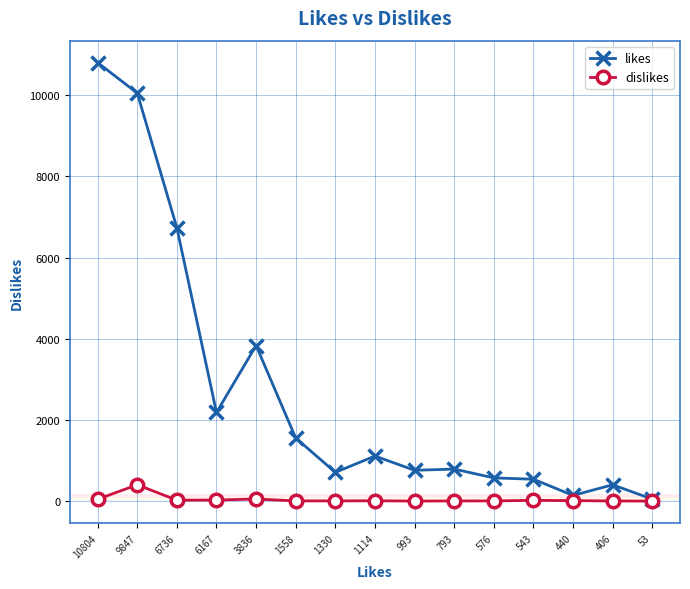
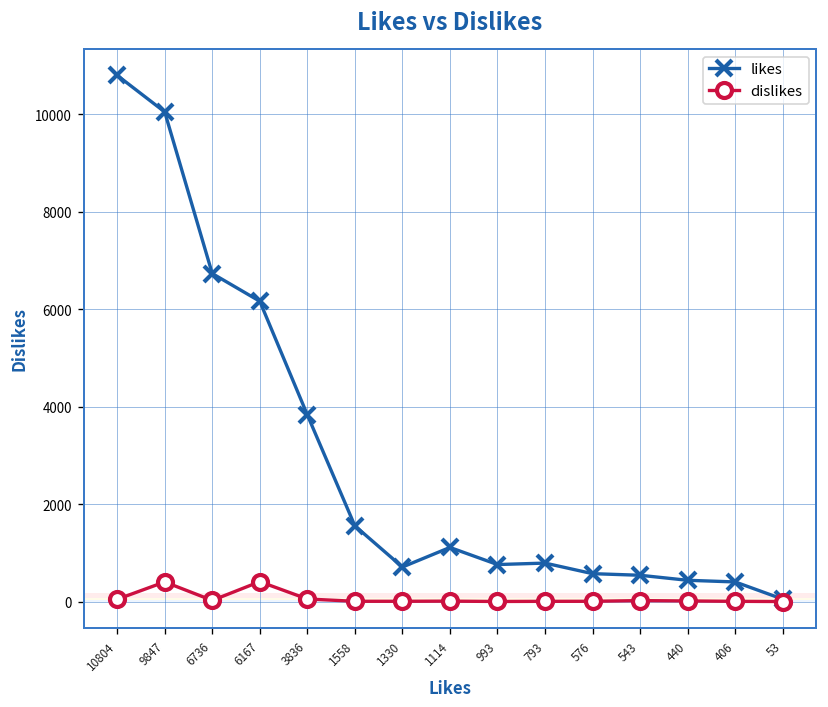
likes, 6167: 2200 -> 6200
dislikes, 6167: 0 -> 400
likes, 440: 100 -> 400
